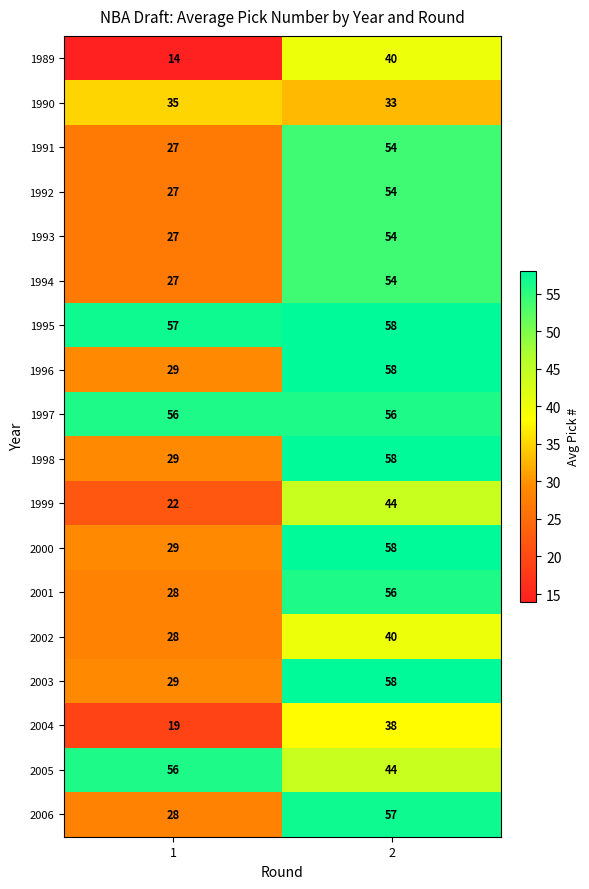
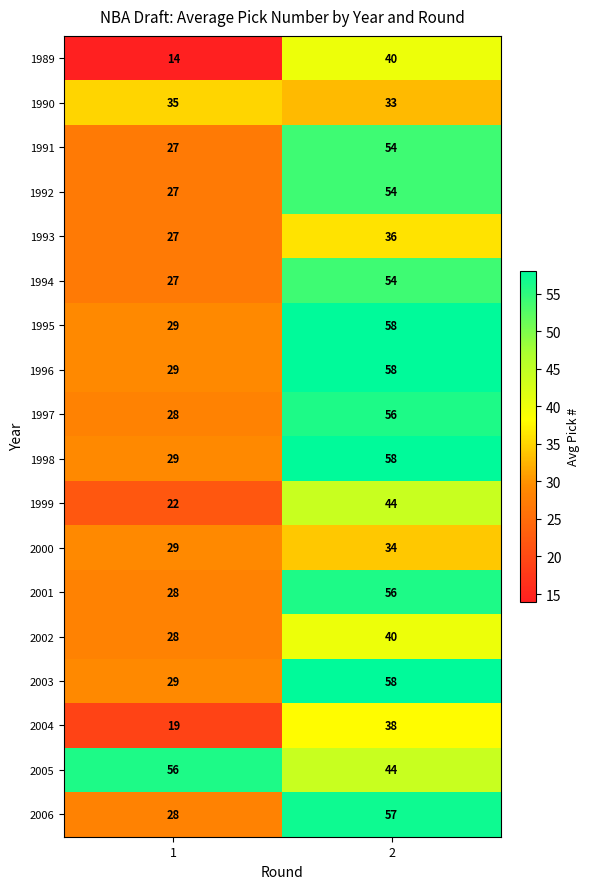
1993, 2: 54 -> 36
1995, 1: 57 -> 29
1997, 1: 56 -> 28
2000, 2: 58 -> 34
